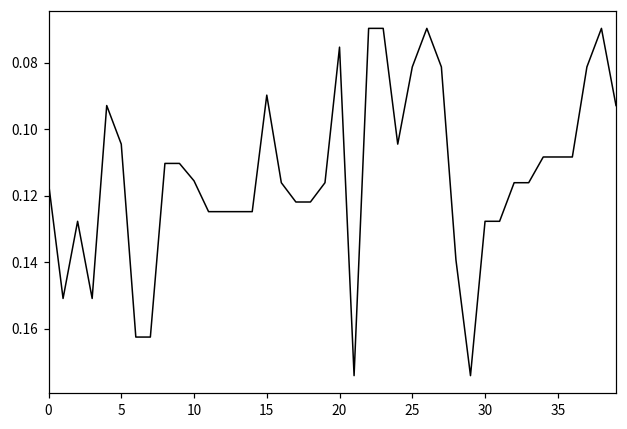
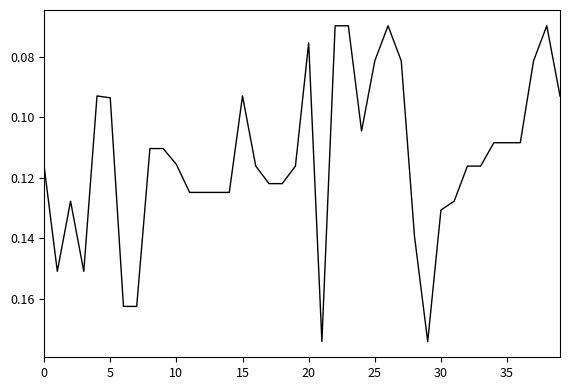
5: 0.104 -> 0.093
15: 0.090 -> 0.093
30: 0.128 -> 0.131
